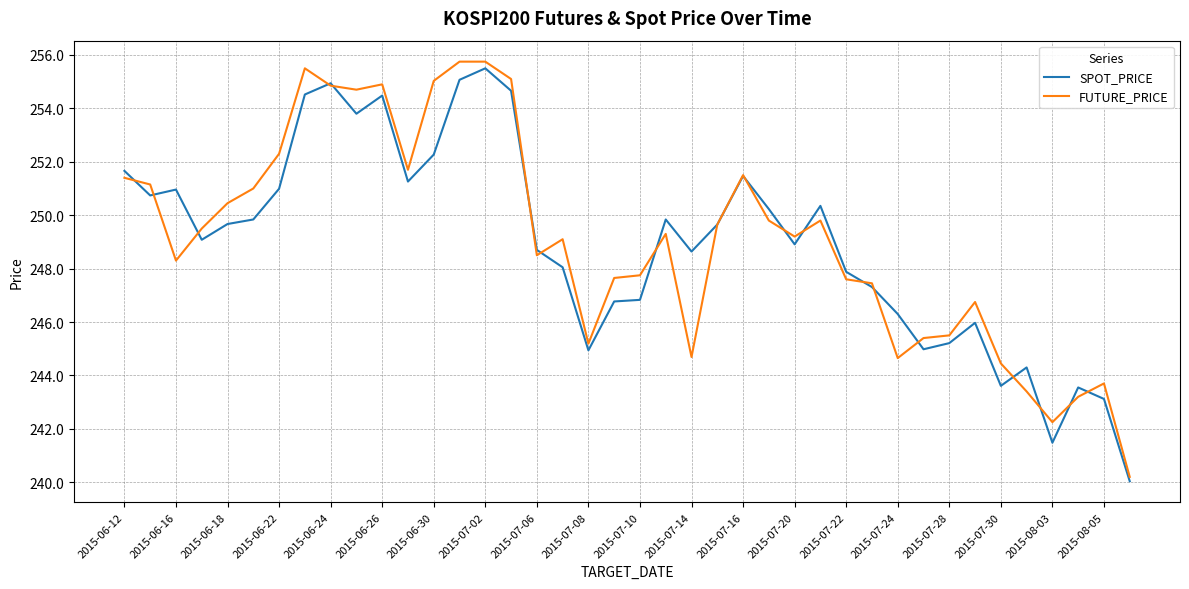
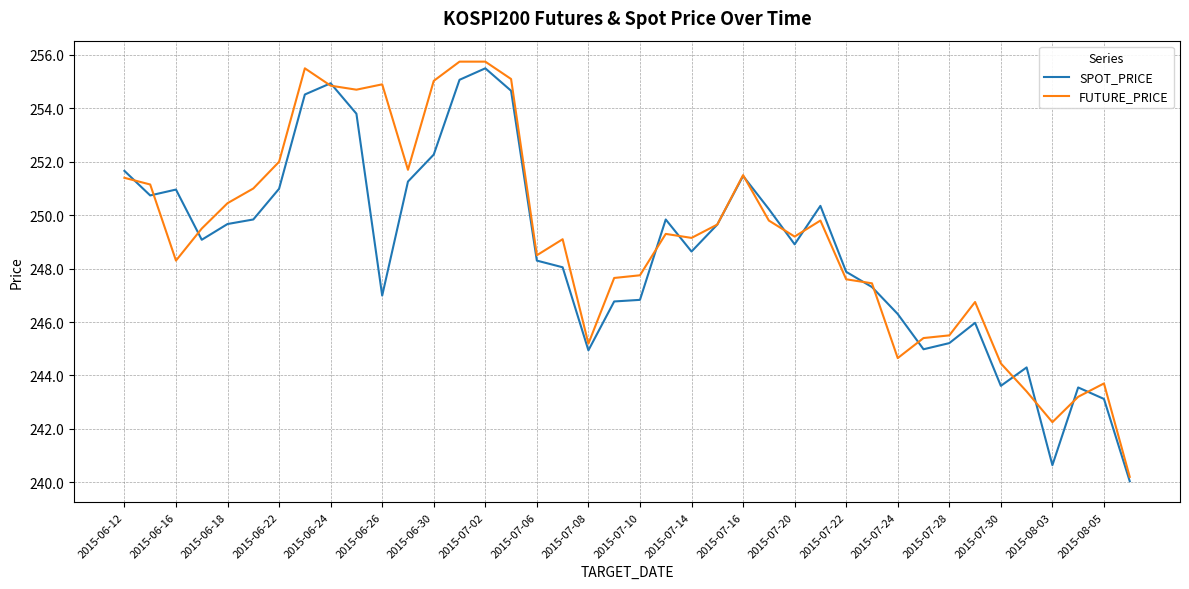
FUTURE_PRICE, 2015-06-22: 252.3 -> 252.0
SPOT_PRICE, 2015-06-26: 254.5 -> 247.0
SPOT_PRICE, 2015-07-06: 248.7 -> 248.3
FUTURE_PRICE, 2015-07-14: 244.7 -> 249.2
SPOT_PRICE, 2015-08-03: 241.5 -> 240.6
